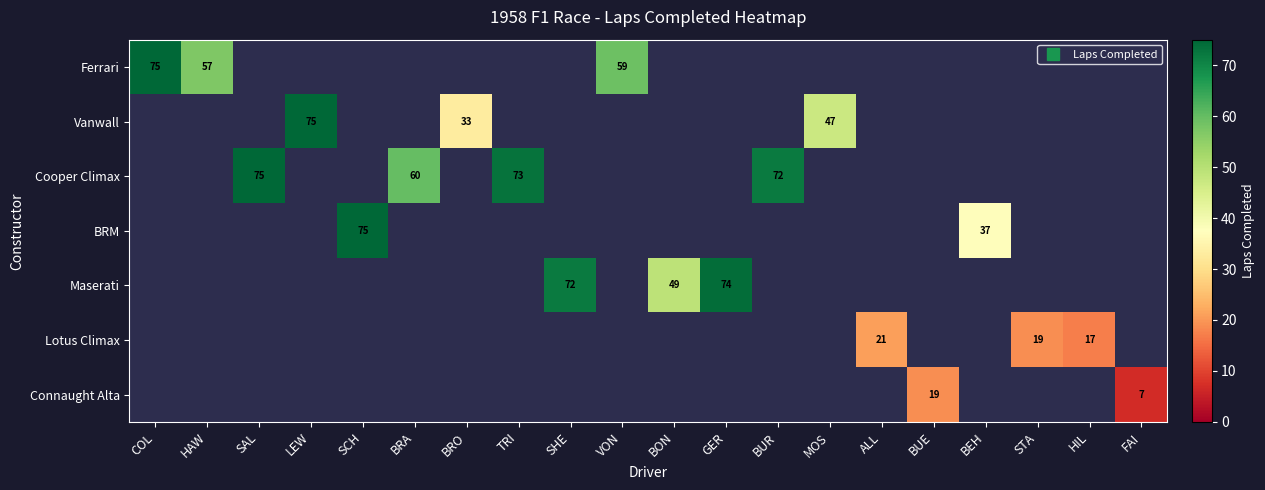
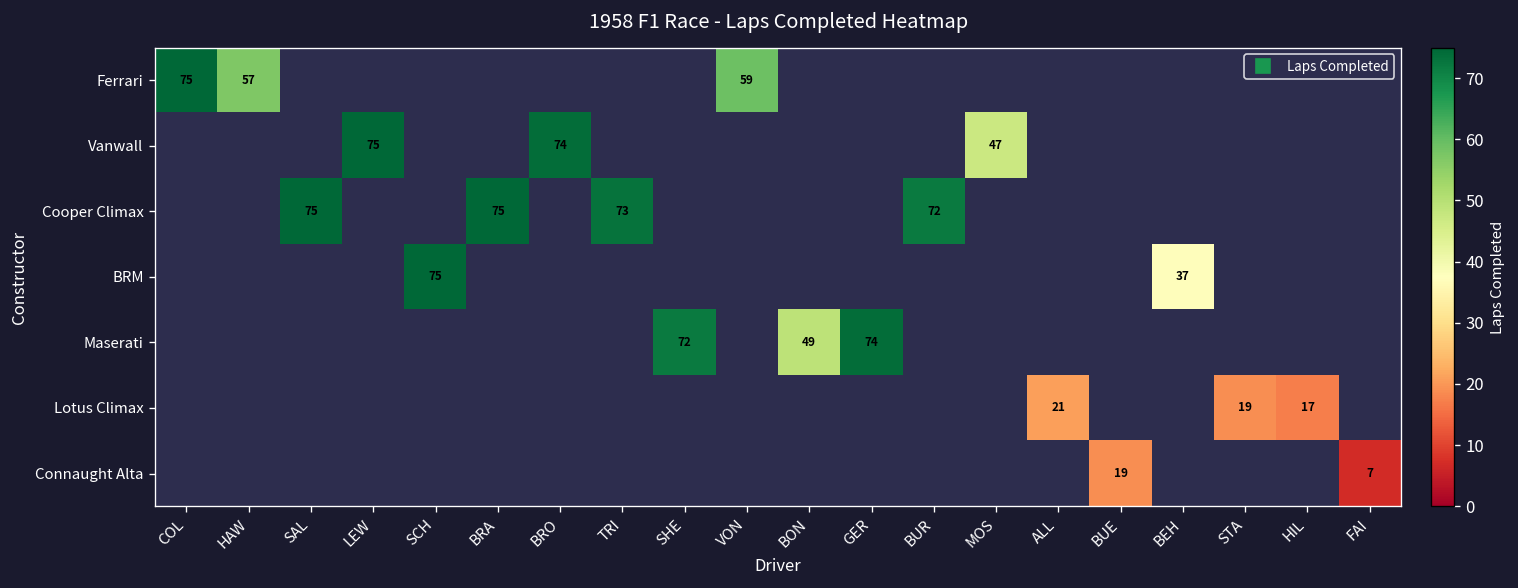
Vanwall, BRO: 33 -> 74
Cooper Climax, BRA: 60 -> 75
